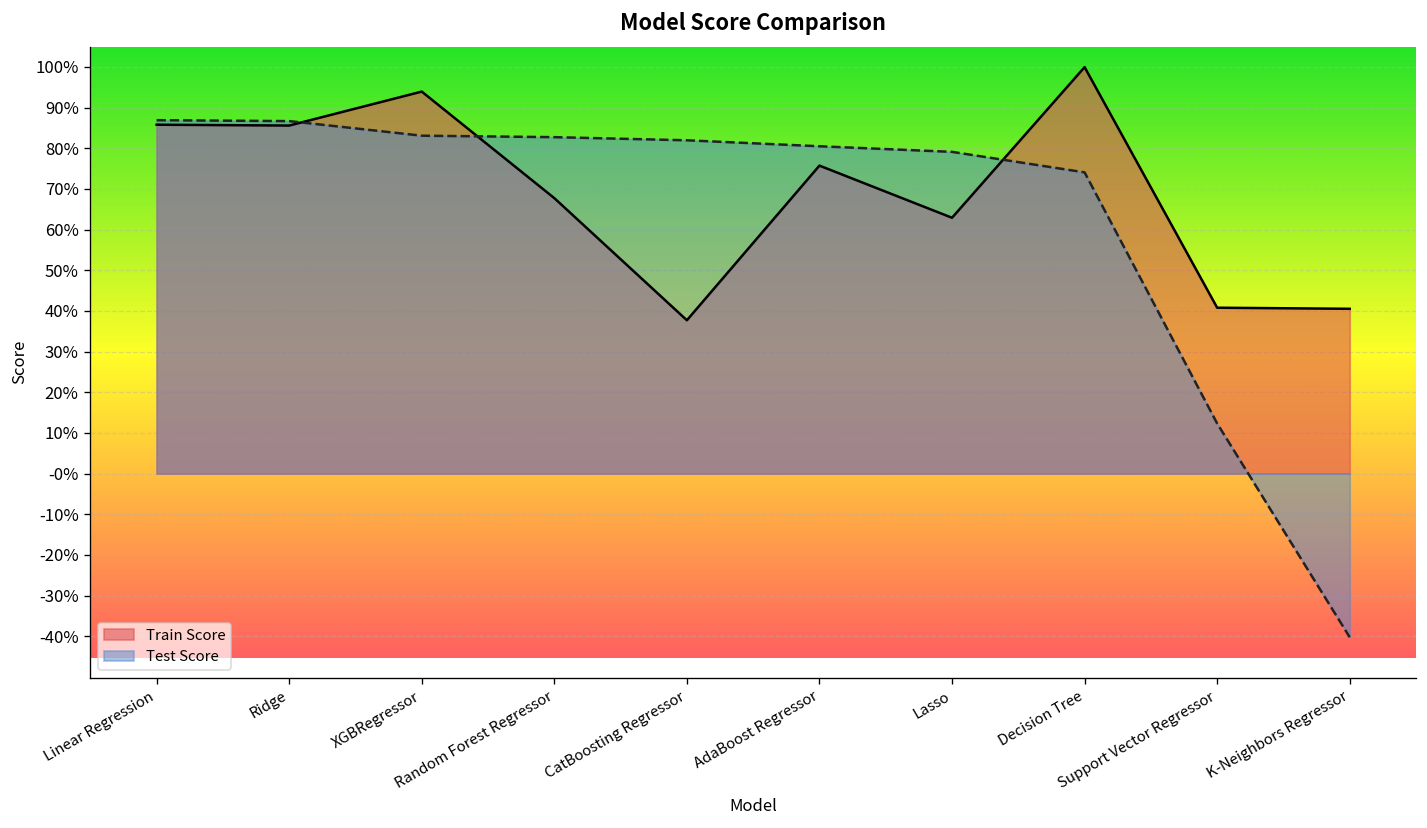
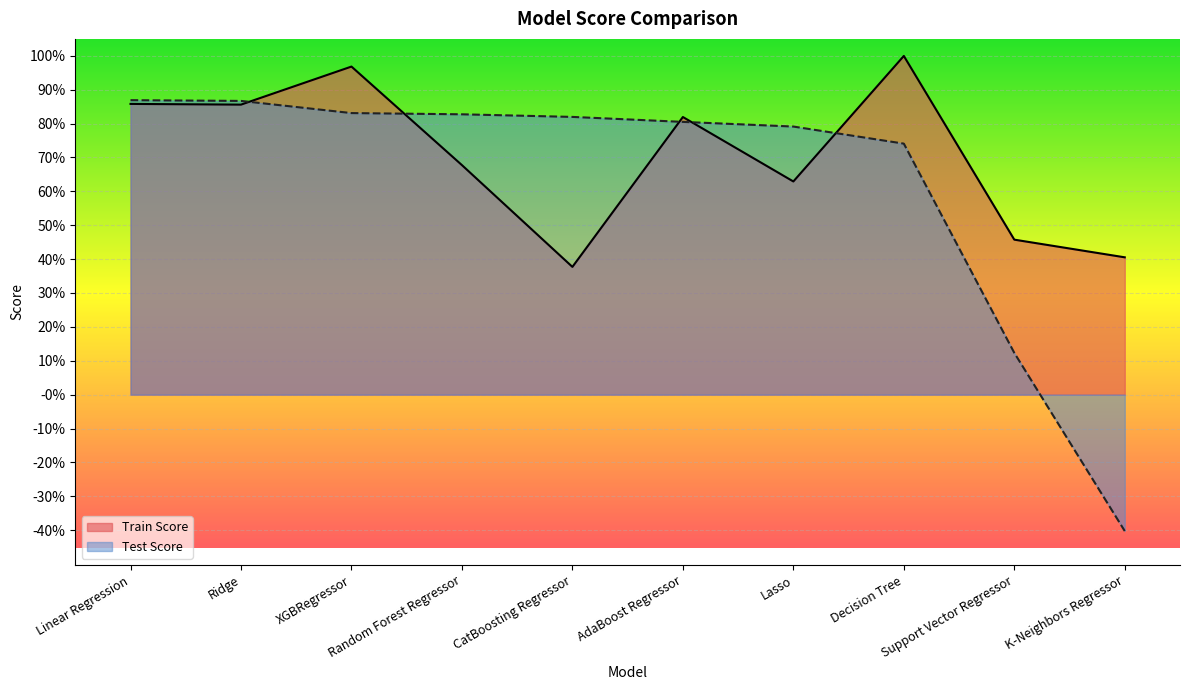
Train Score, XGBRegressor: 94% -> 97%
Train Score, AdaBoost Regressor: 76% -> 82%
Train Score, Support Vector Regressor: 41% -> 46%
